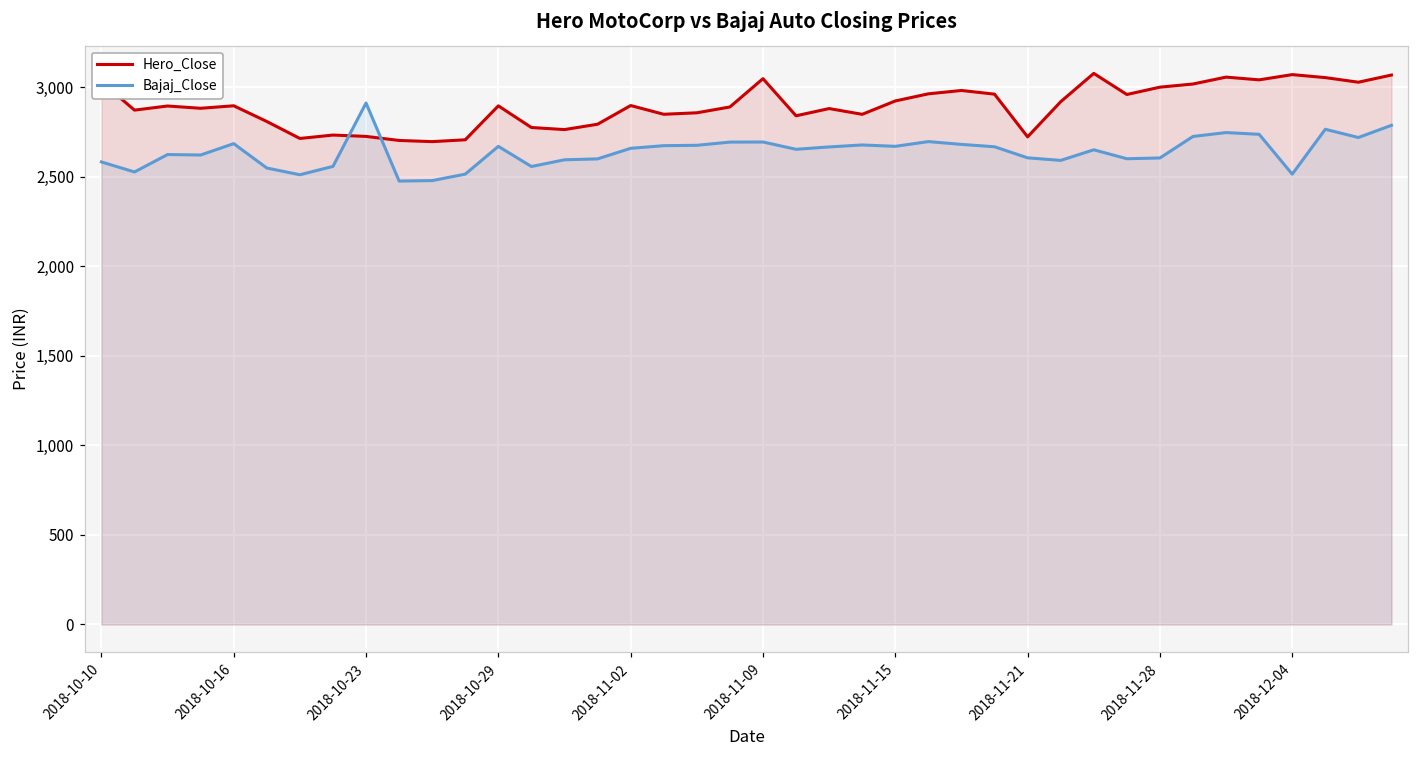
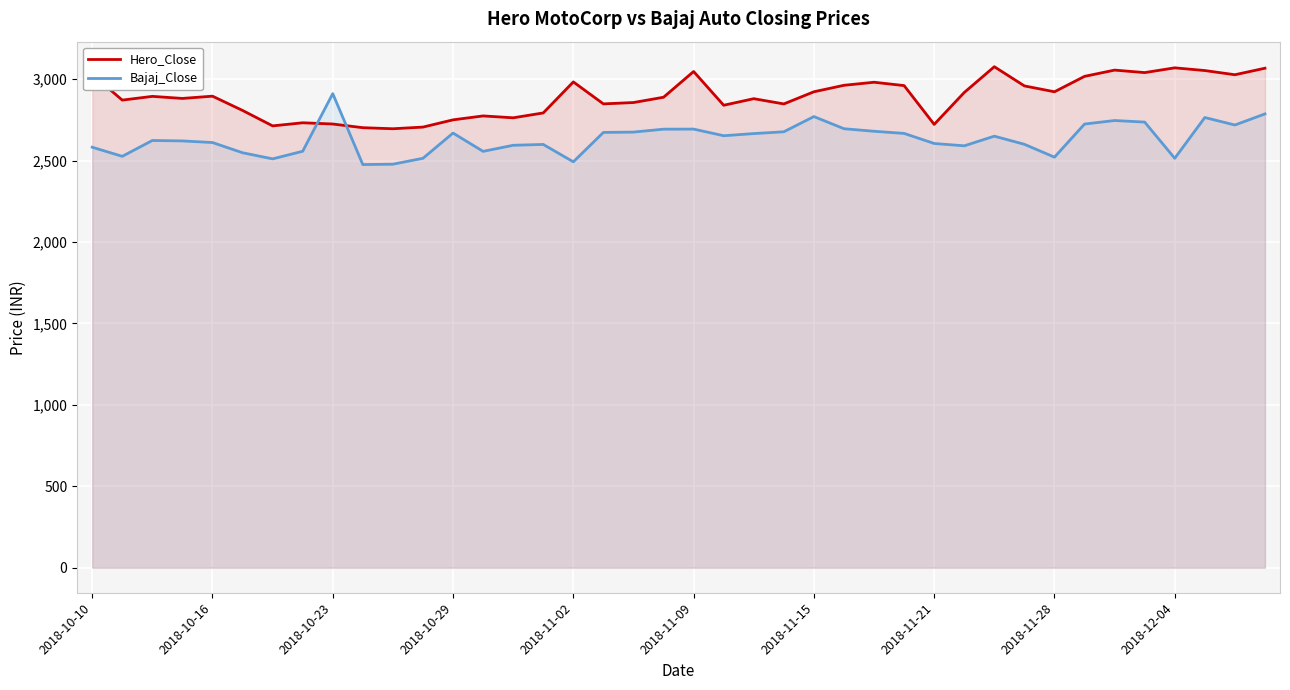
Bajaj_Close, 2018-10-16: 2,680 -> 2,610
Hero_Close, 2018-10-29: 2,890 -> 2,750
Hero_Close, 2018-11-02: 2,900 -> 2,980
Bajaj_Close, 2018-11-02: 2,660 -> 2,490
Bajaj_Close, 2018-11-15: 2,670 -> 2,770
Hero_Close, 2018-11-28: 3,000 -> 2,920
Bajaj_Close, 2018-11-28: 2,600 -> 2,520
